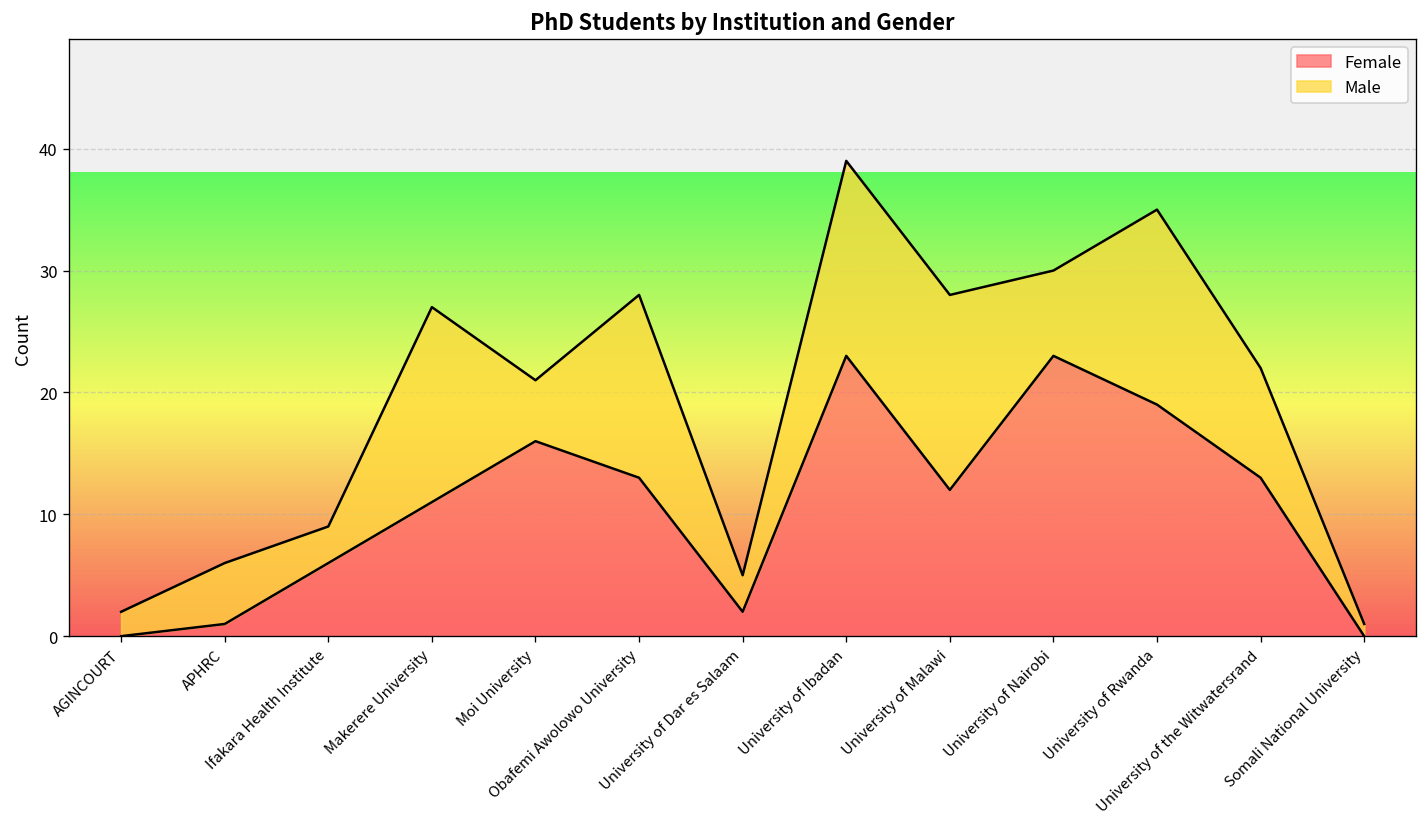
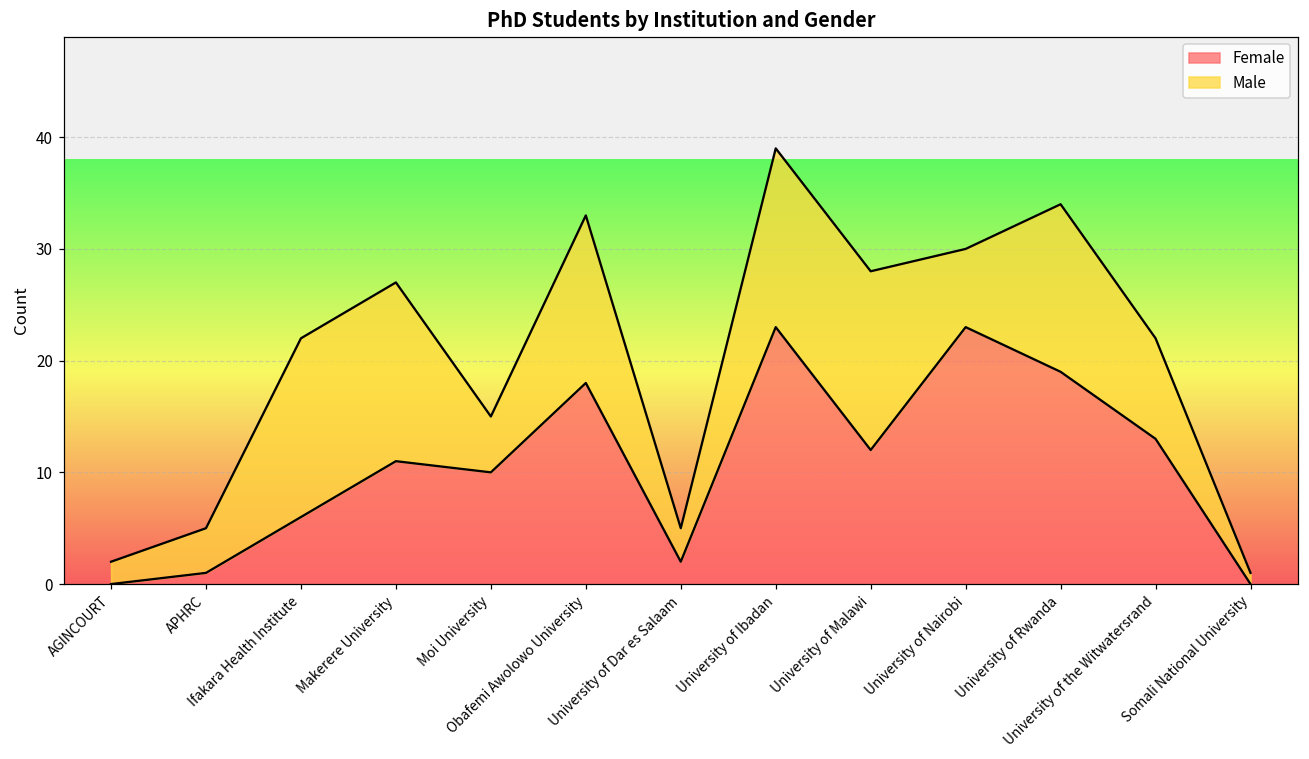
Male, APHRC: 5 -> 4
Male, Ifakara Health Institute: 3 -> 16
Female, Moi University: 16 -> 10
Female, Obafemi Awolowo University: 13 -> 18
Male, University of Rwanda: 16 -> 15
